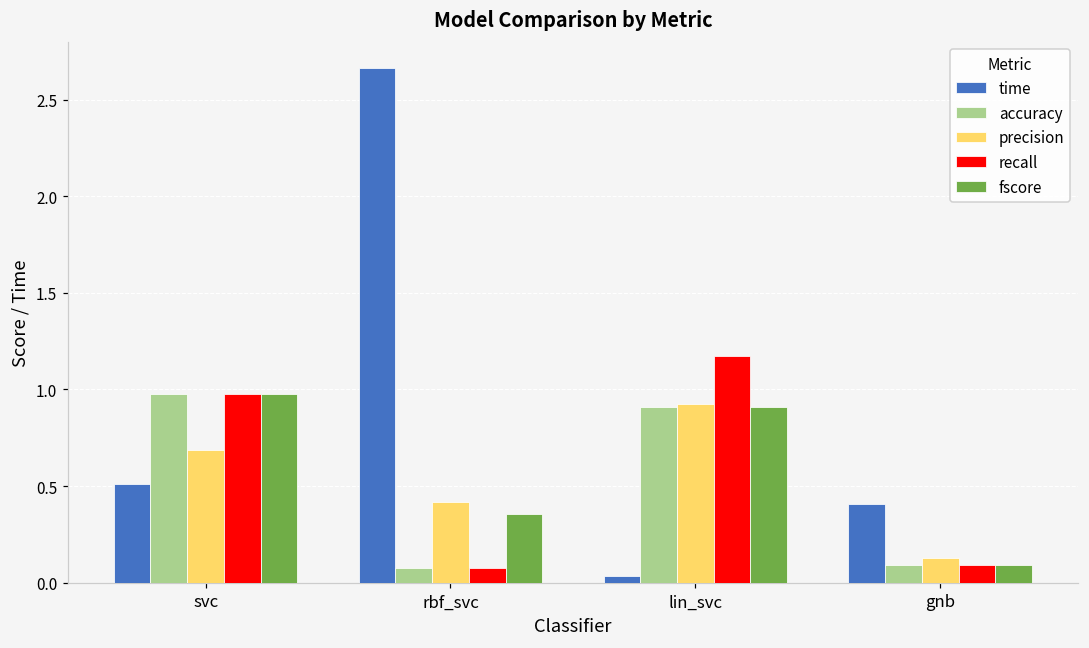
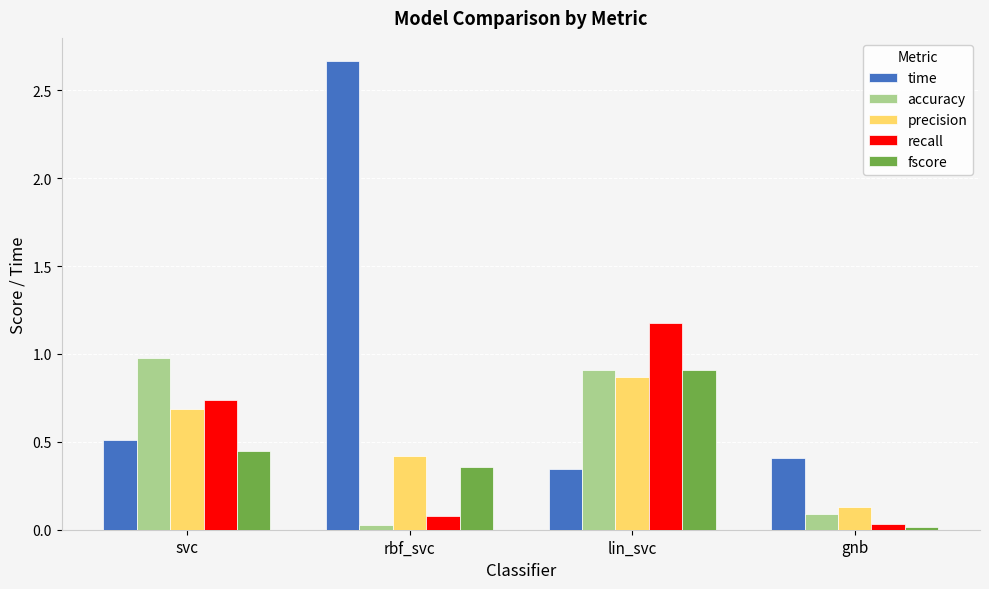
recall, svc: 0.97 -> 0.74
fscore, svc: 0.97 -> 0.45
accuracy, rbf_svc: 0.08 -> 0.03
time, lin_svc: 0.03 -> 0.35
precision, lin_svc: 0.92 -> 0.87
recall, gnb: 0.09 -> 0.03
fscore, gnb: 0.09 -> 0.02
